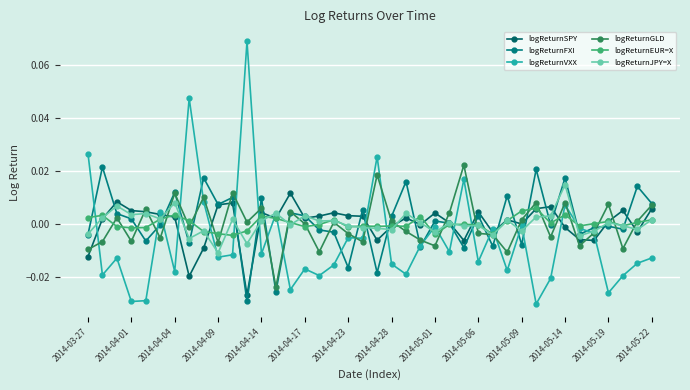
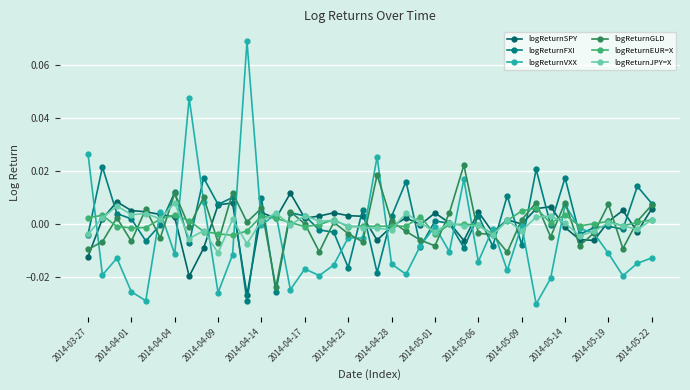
logReturnVXX, 2014-04-01: -0.029 -> -0.026
logReturnVXX, 2014-04-04: -0.018 -> -0.011
logReturnVXX, 2014-04-09: -0.013 -> -0.026
logReturnVXX, 2014-04-14: -0.011 -> 0.000
logReturnJPY=X, 2014-05-14: 0.015 -> 0.000
logReturnVXX, 2014-05-19: -0.026 -> -0.011
